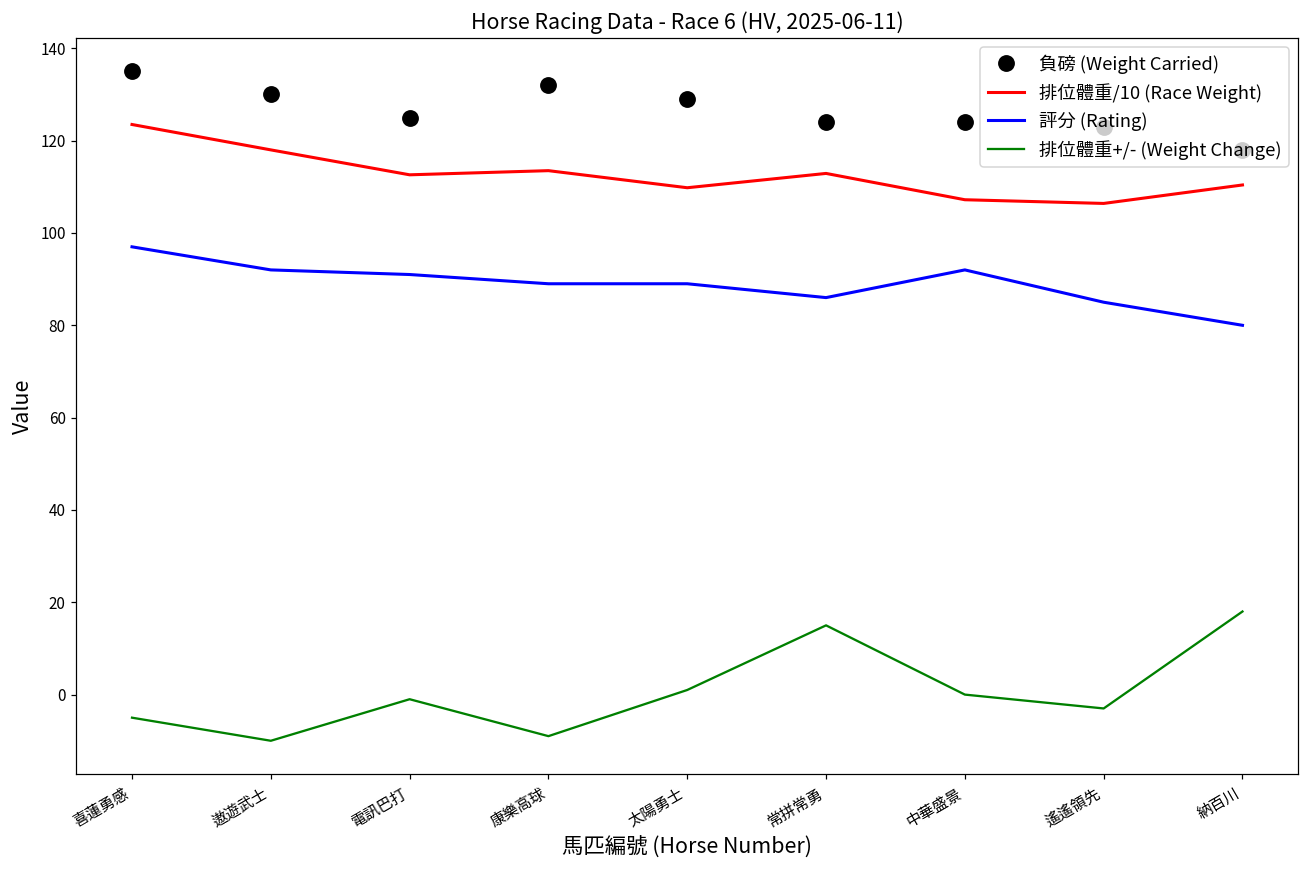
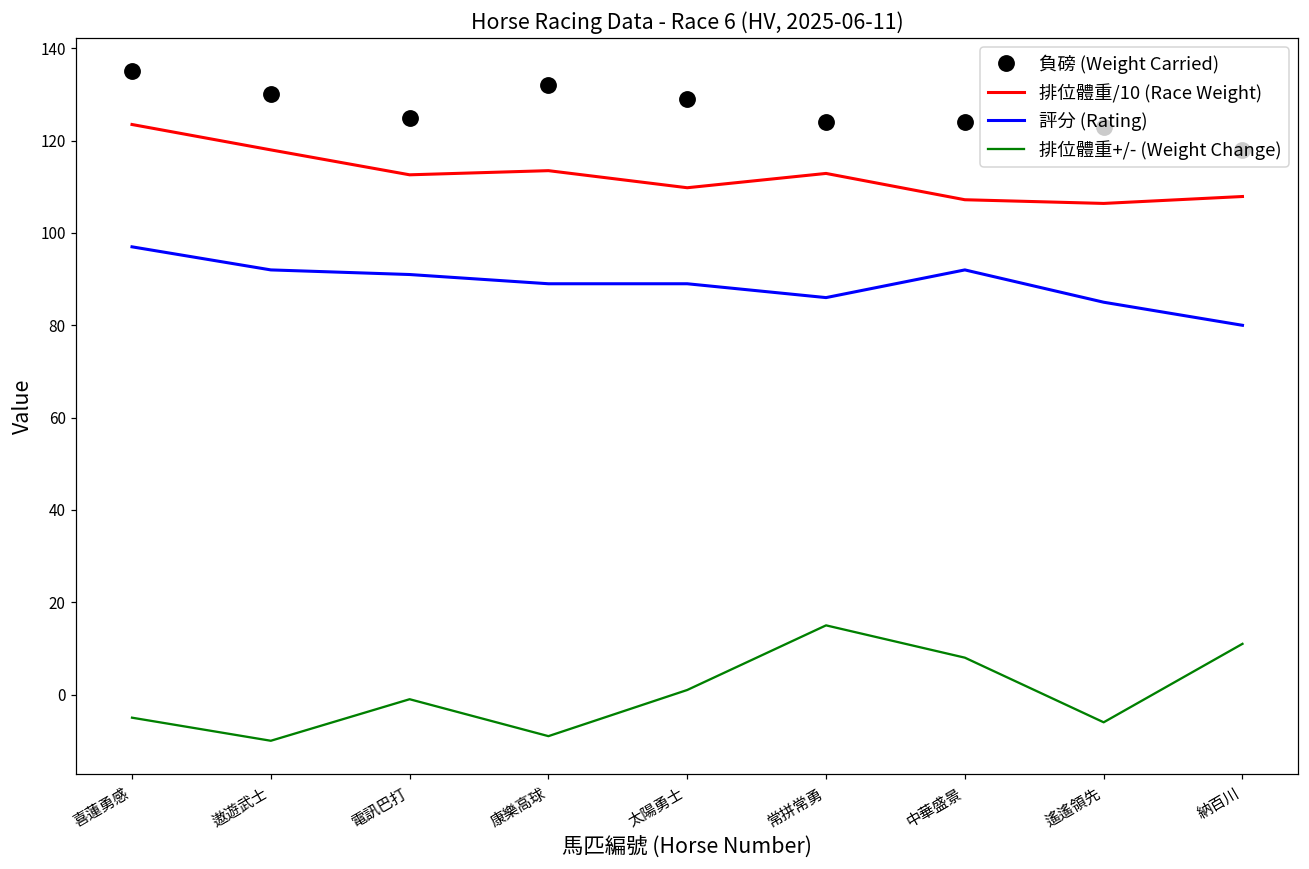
排位體重+/- (Weight Change), 中華盛景: 0 -> 8
排位體重+/- (Weight Change), 遙遙領先: -3 -> -6
排位體重/10 (Race Weight), 納百川: 110 -> 108
排位體重+/- (Weight Change), 納百川: 18 -> 11
